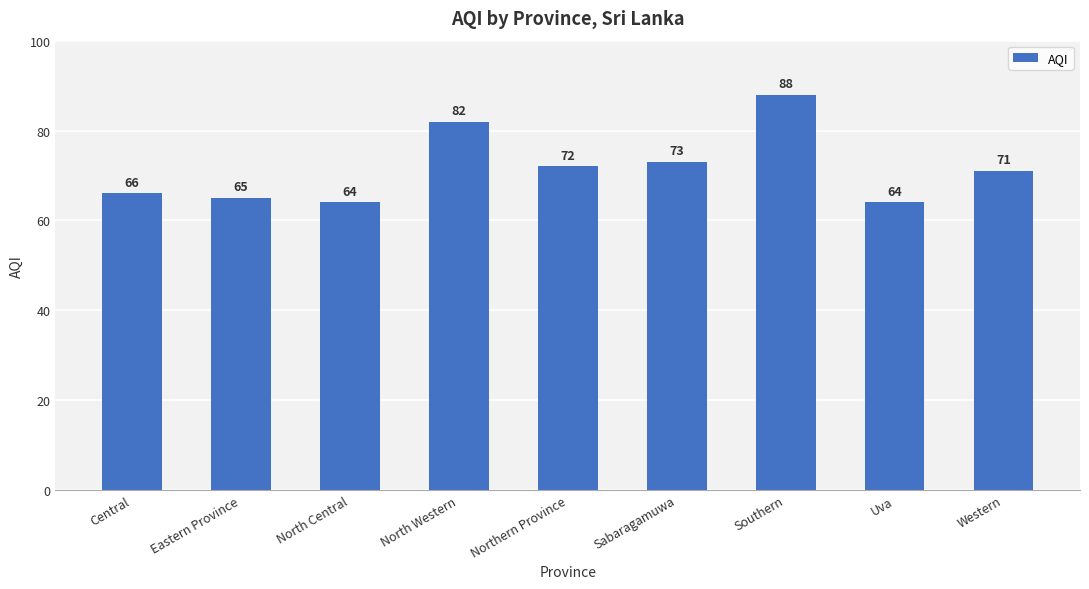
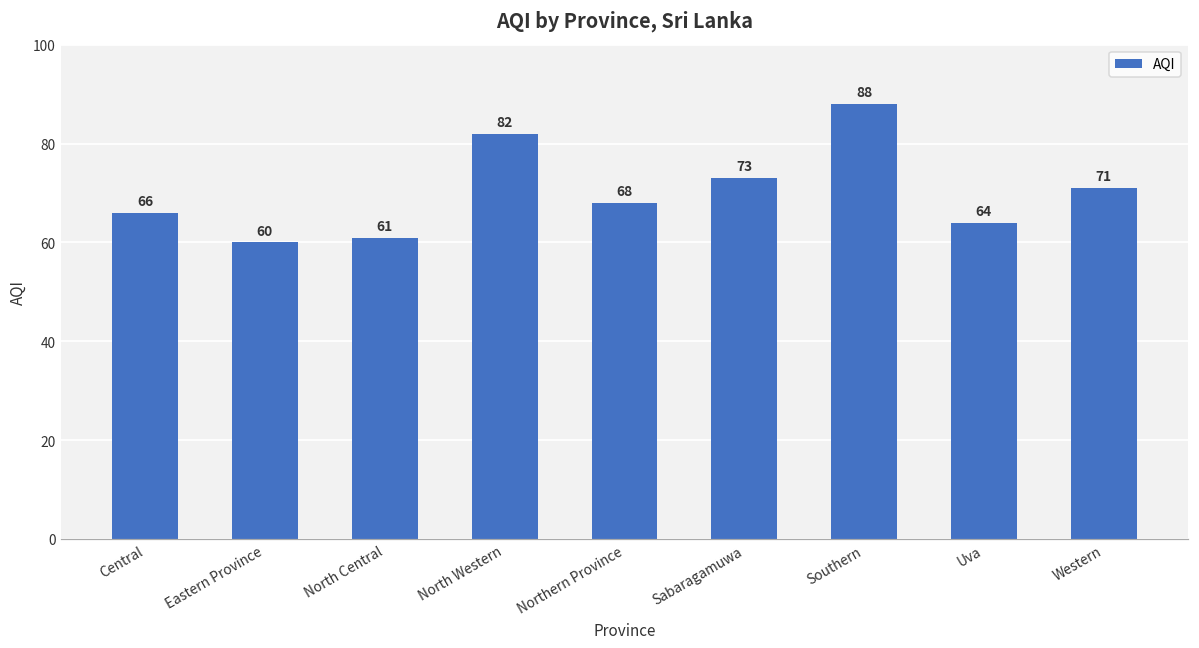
Eastern Province: 65 -> 60
North Central: 64 -> 61
Northern Province: 72 -> 68
